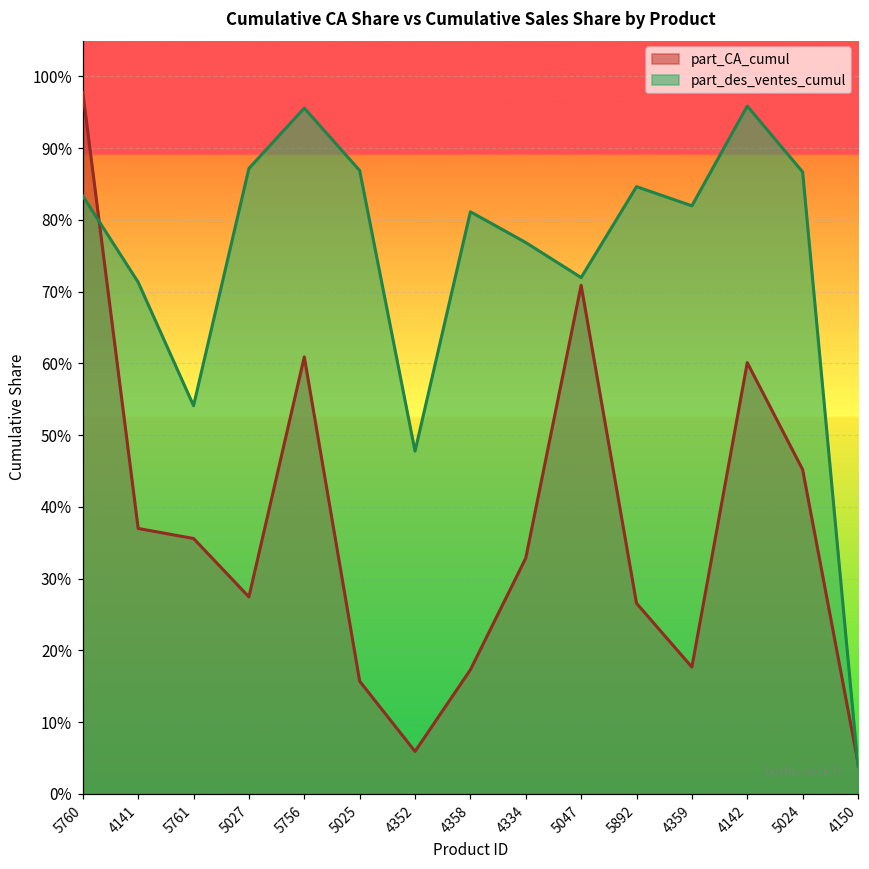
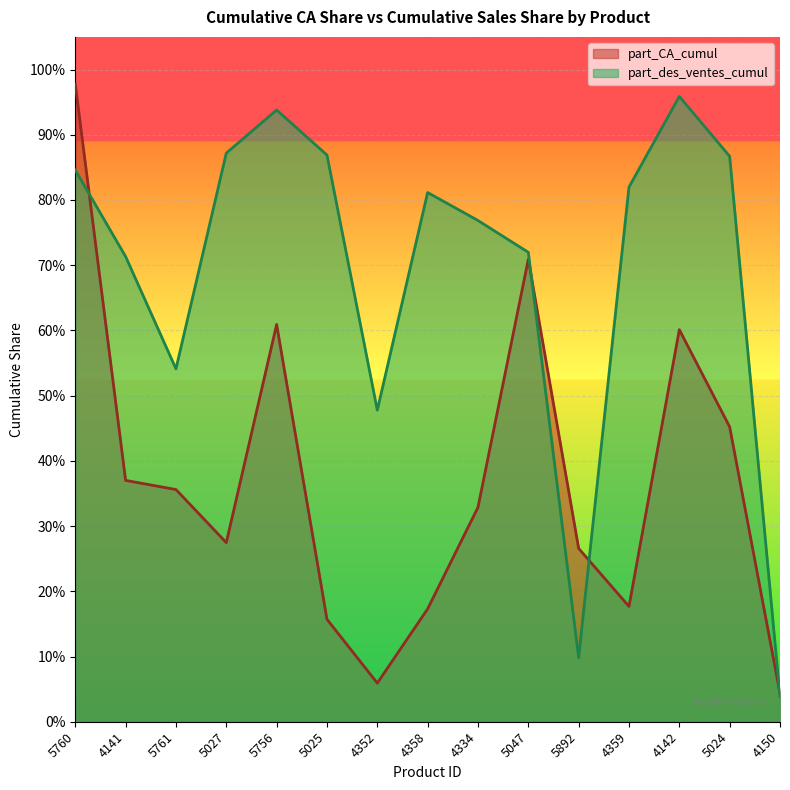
part_des_ventes_cumul, 5760: 83% -> 85%
part_des_ventes_cumul, 5756: 96% -> 94%
part_des_ventes_cumul, 5892: 85% -> 10%
